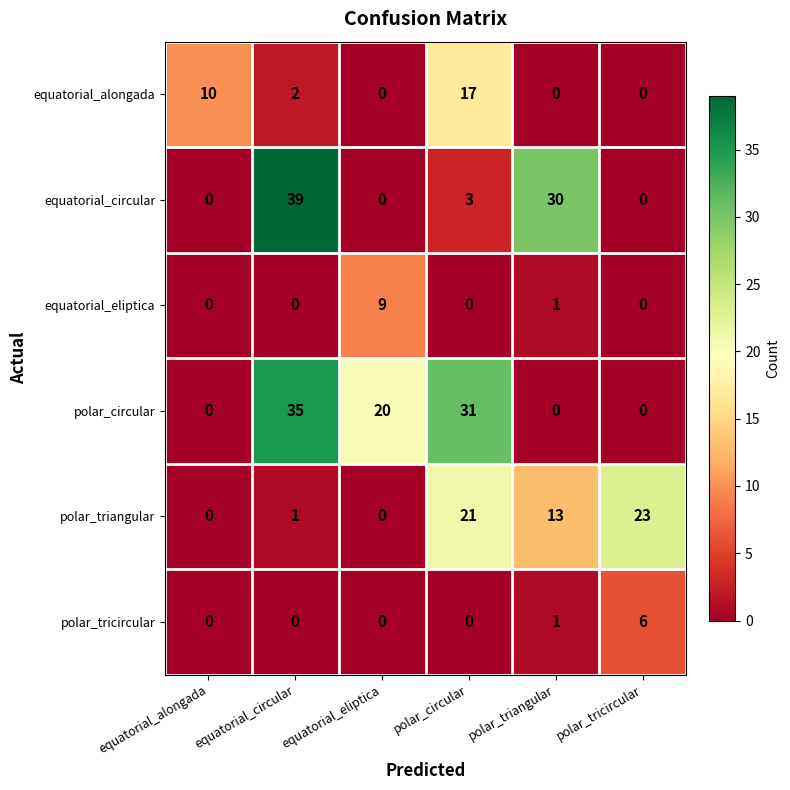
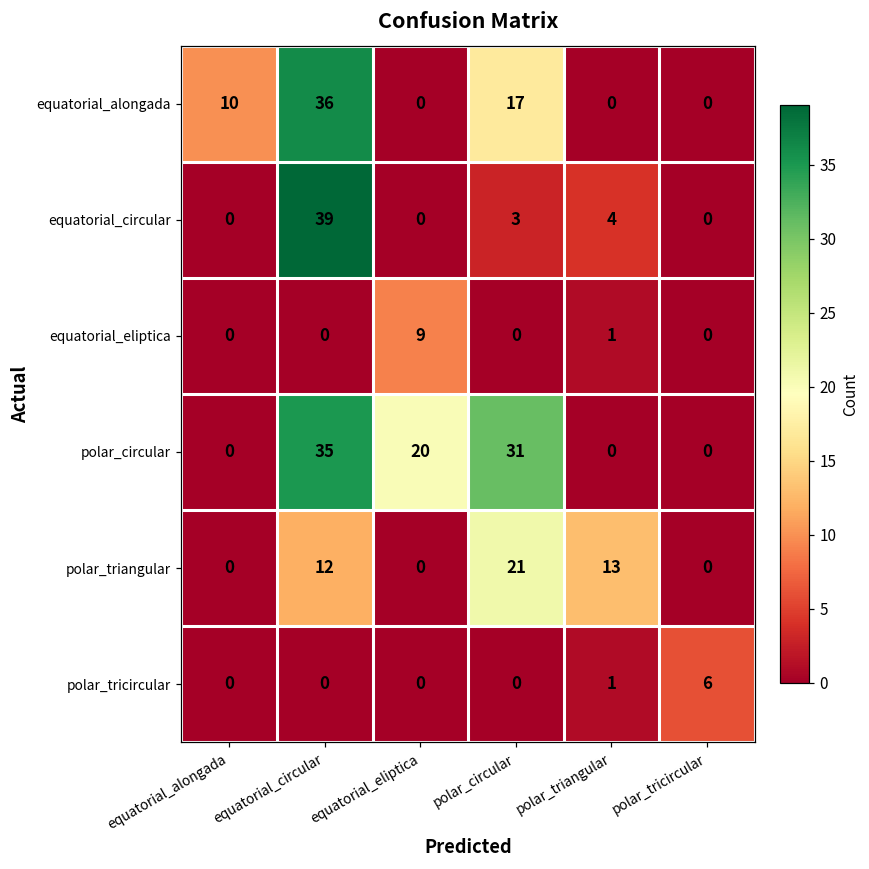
equatorial_alongada, equatorial_circular: 2 -> 36
equatorial_circular, polar_triangular: 30 -> 4
polar_triangular, equatorial_circular: 1 -> 12
polar_triangular, polar_tricircular: 23 -> 0
